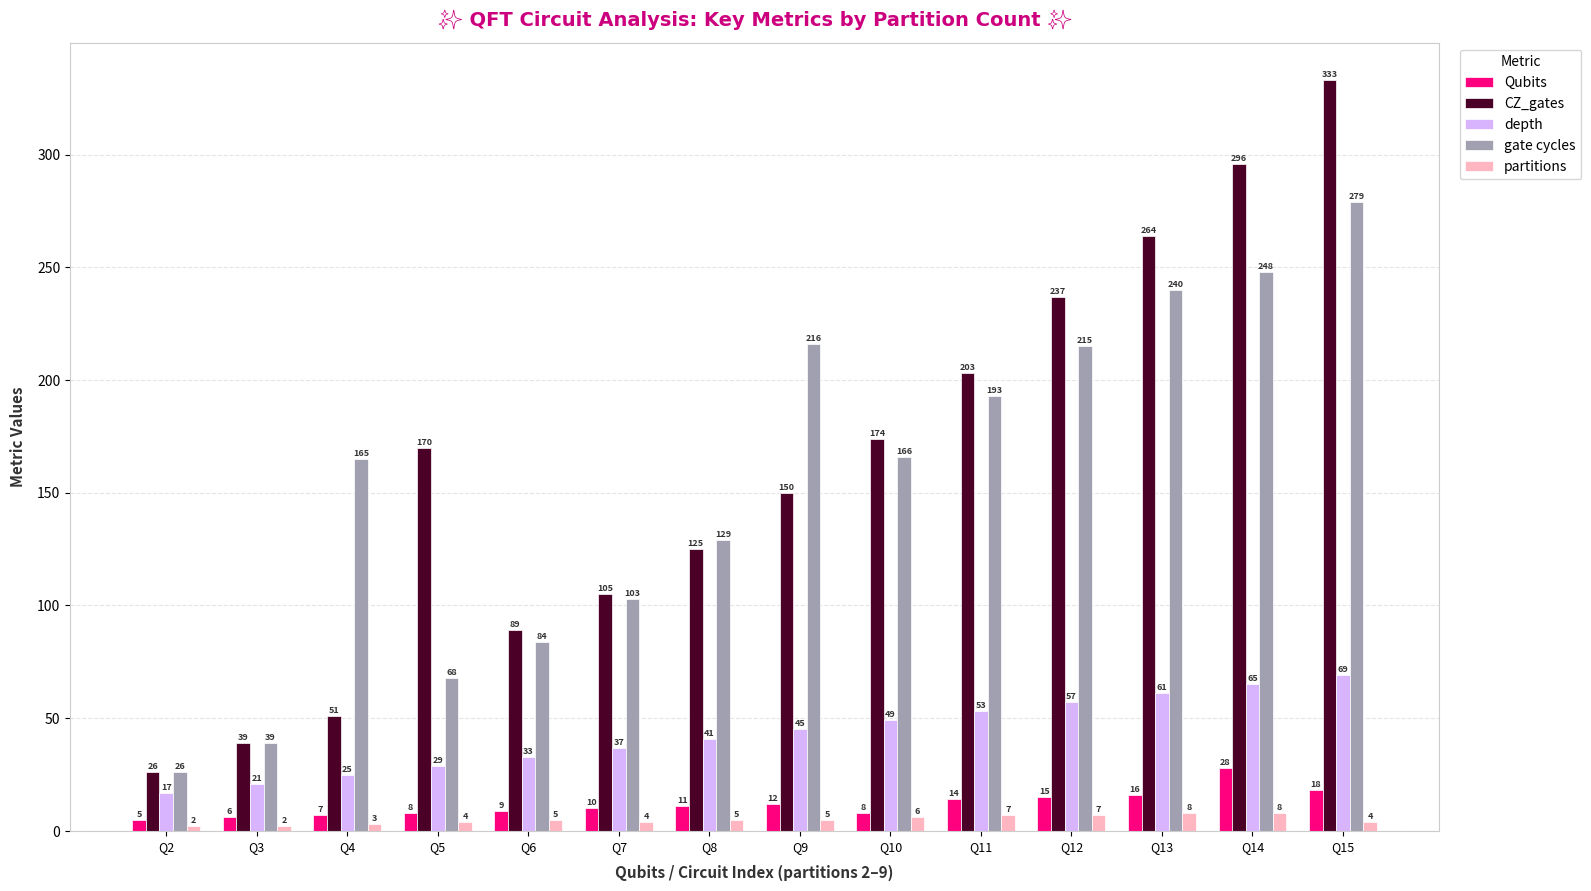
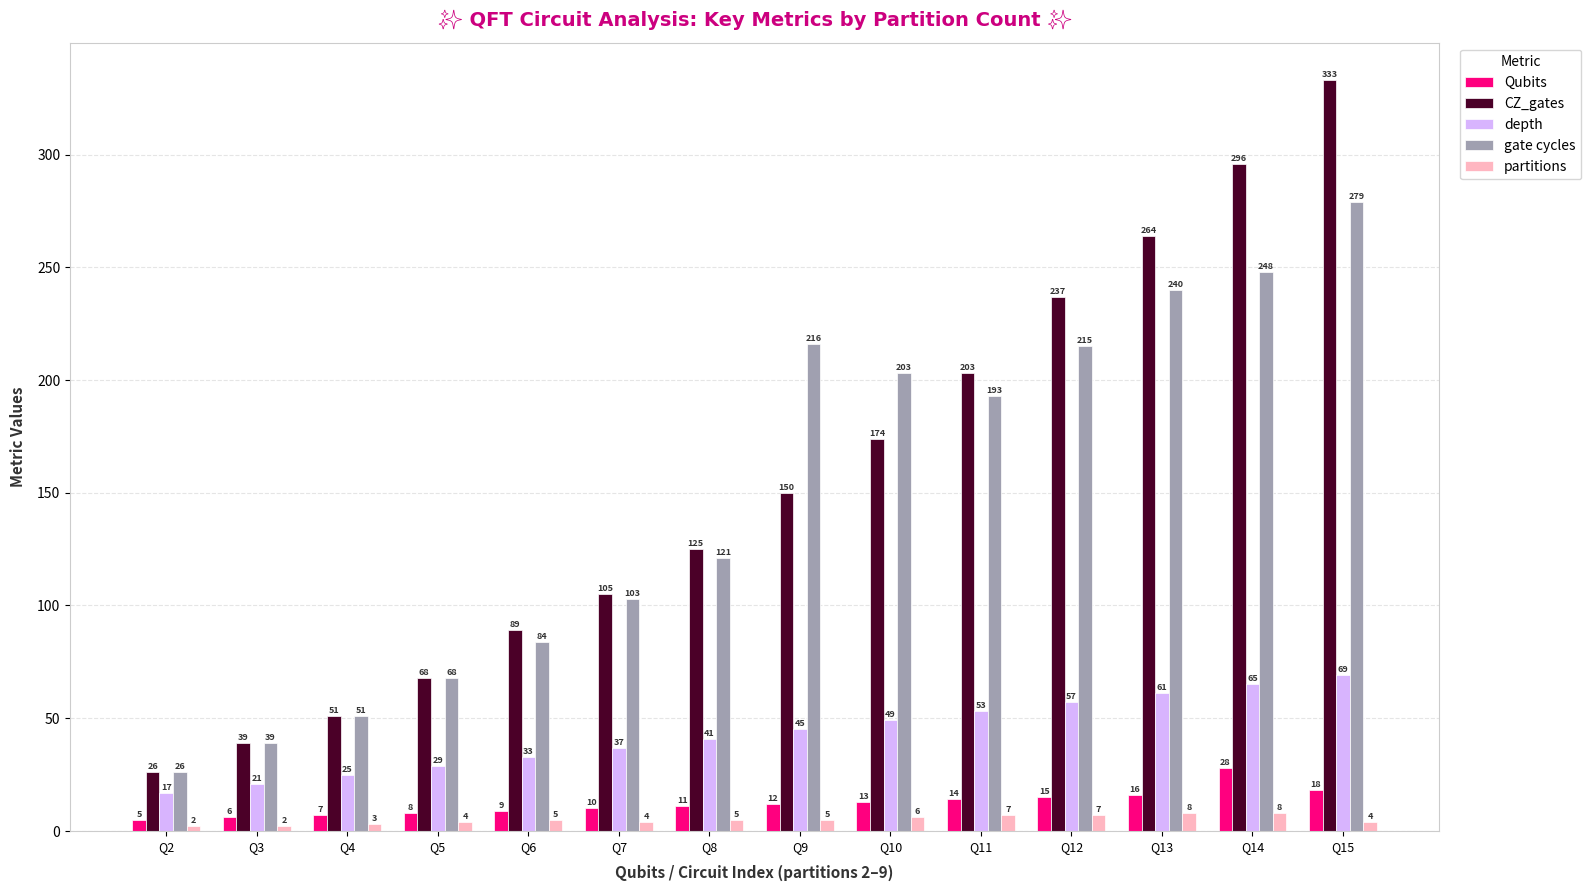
gate cycles, Q4: 165 -> 51
CZ_gates, Q5: 170 -> 68
gate cycles, Q8: 129 -> 121
Qubits, Q10: 8 -> 13
gate cycles, Q10: 166 -> 203
